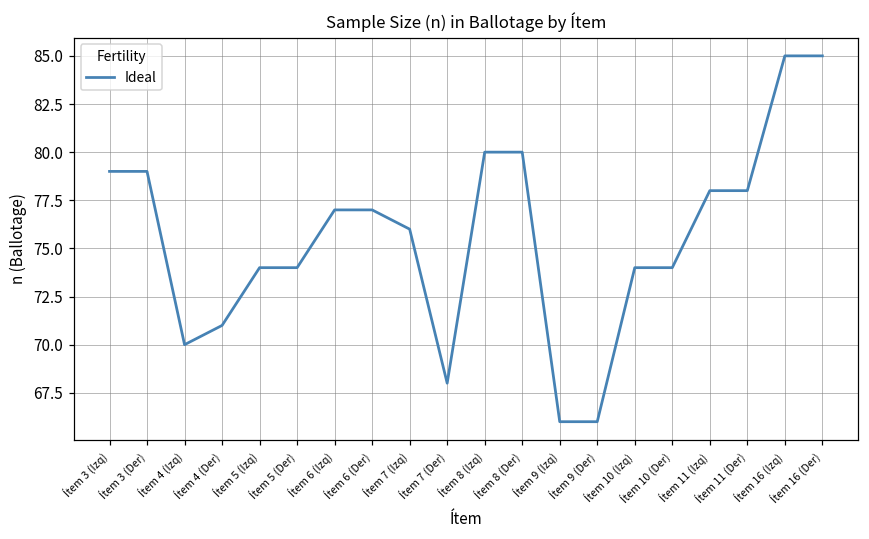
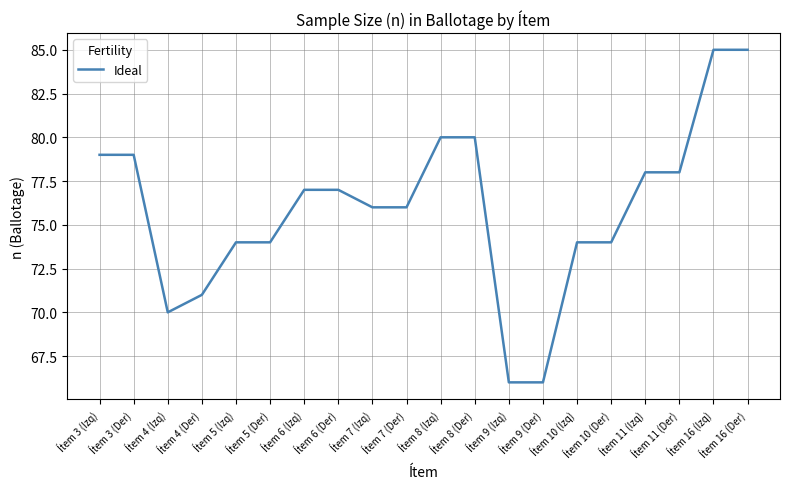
Ítem 7 (Der): 68 -> 76
